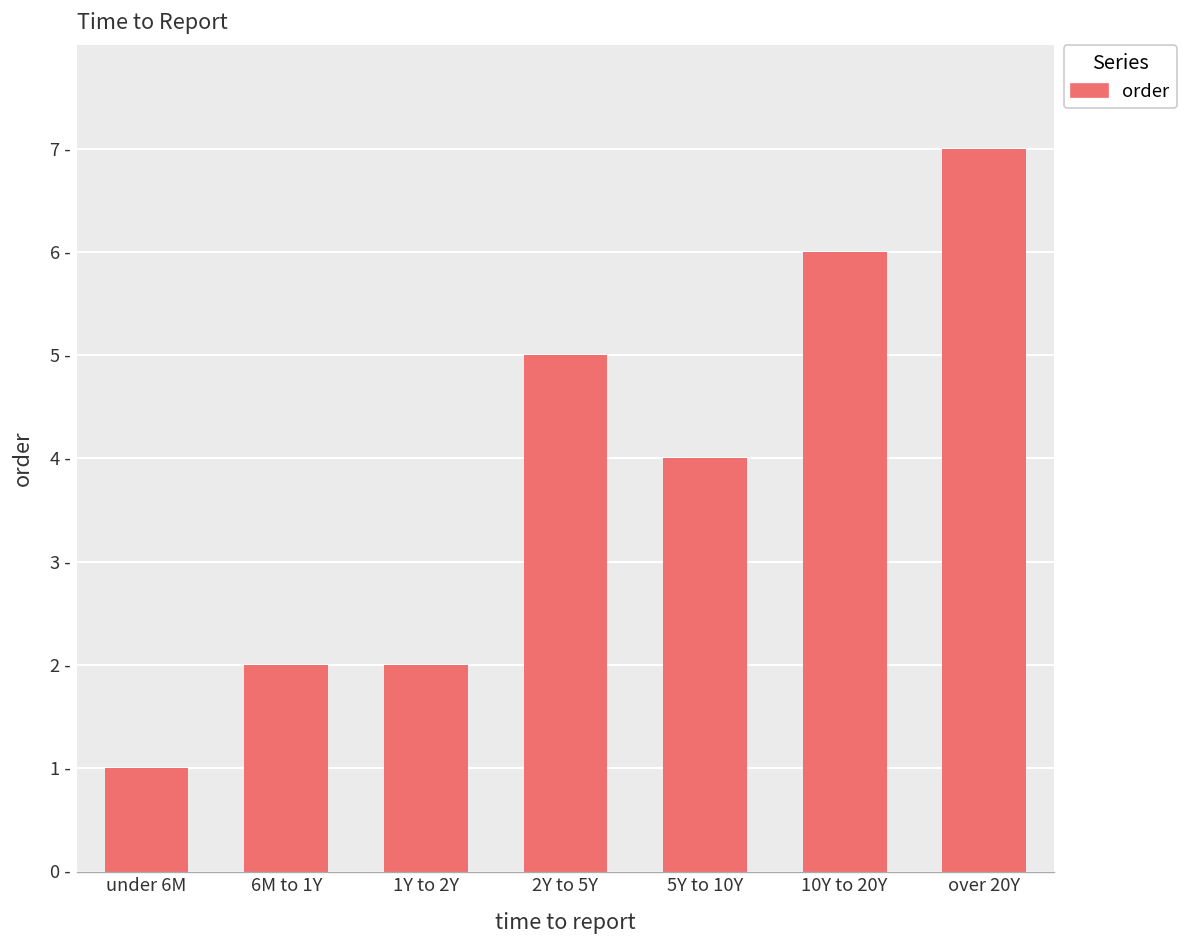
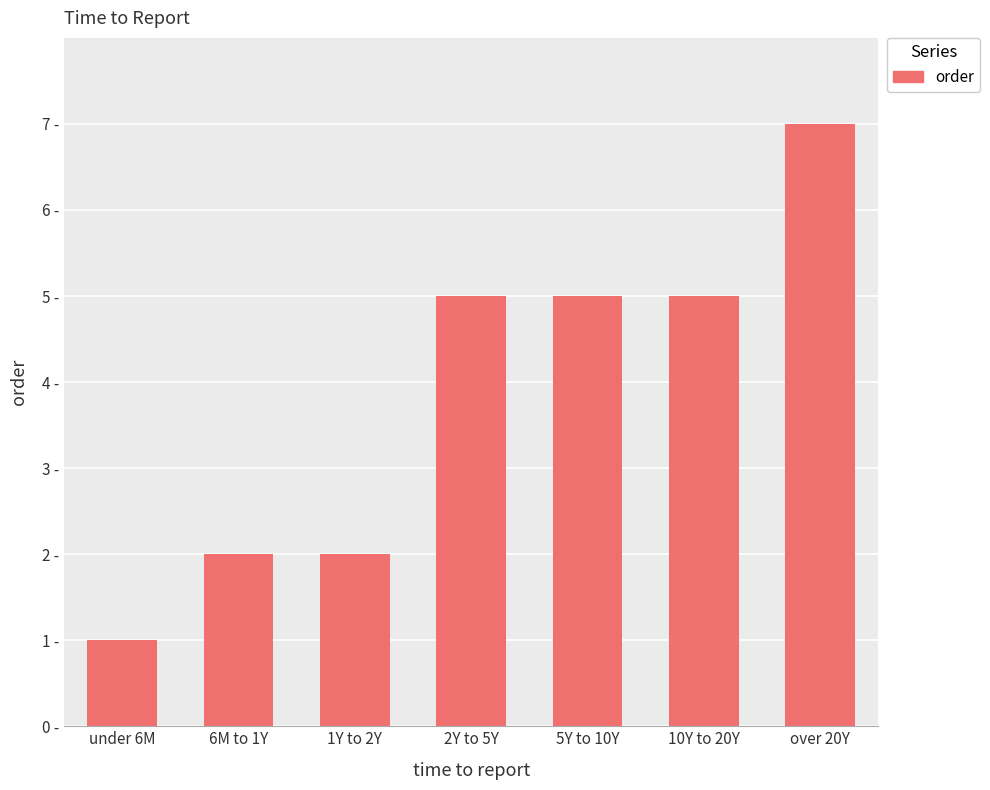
5Y to 10Y: 4 - -> 5 -
10Y to 20Y: 6 - -> 5 -
